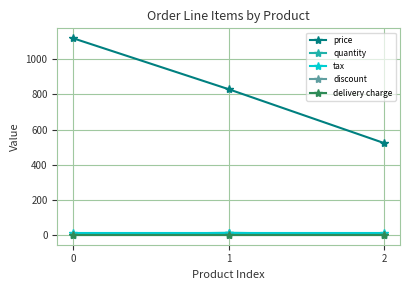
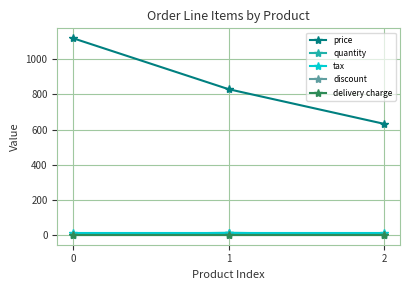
price, 2: 520 -> 630
